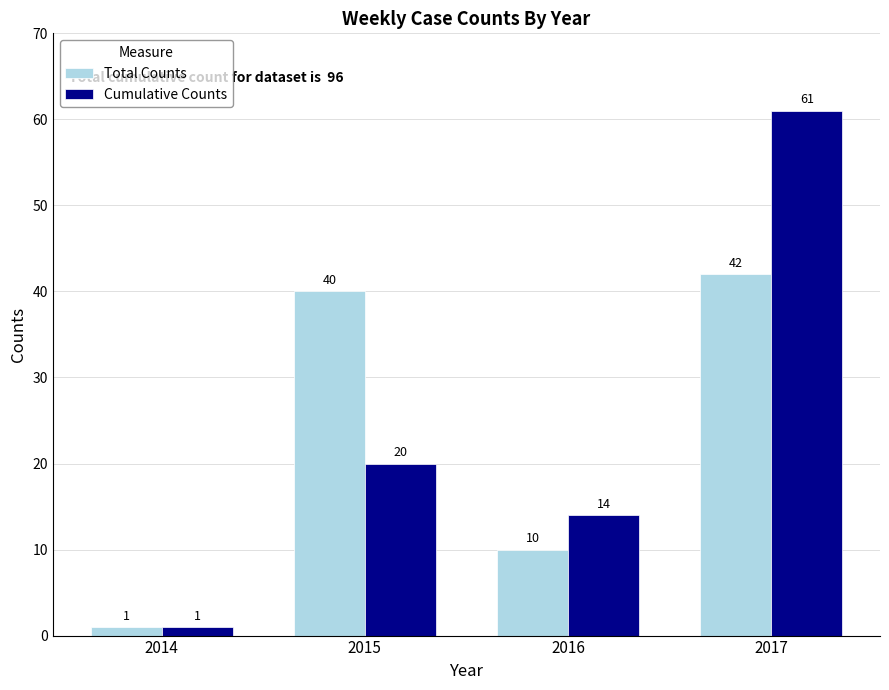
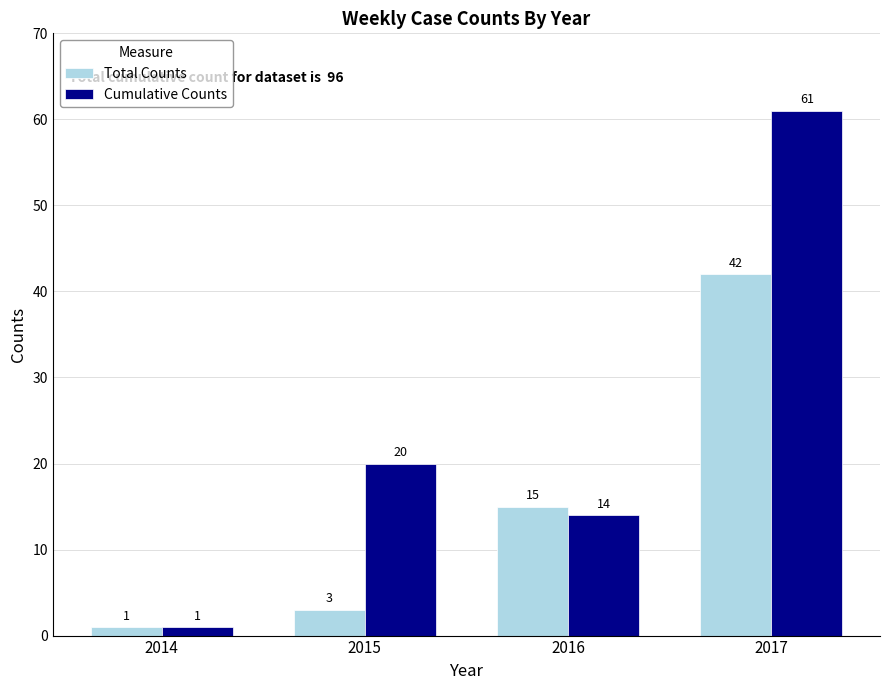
Total Counts, 2015: 40 -> 3
Total Counts, 2016: 10 -> 15
